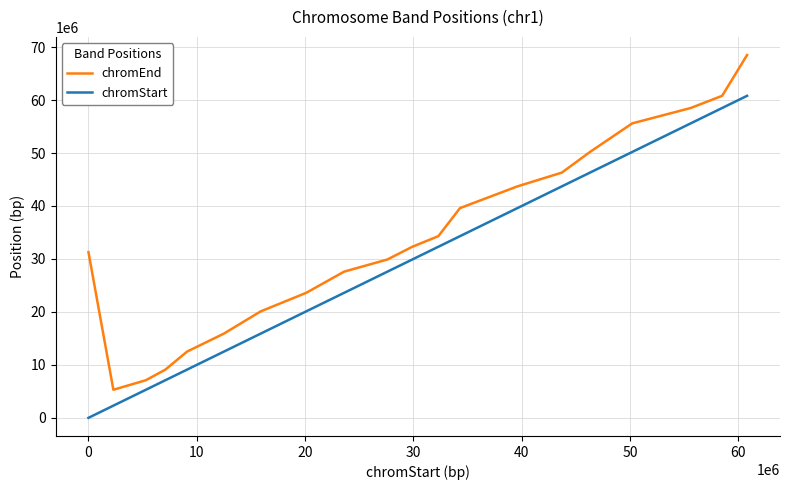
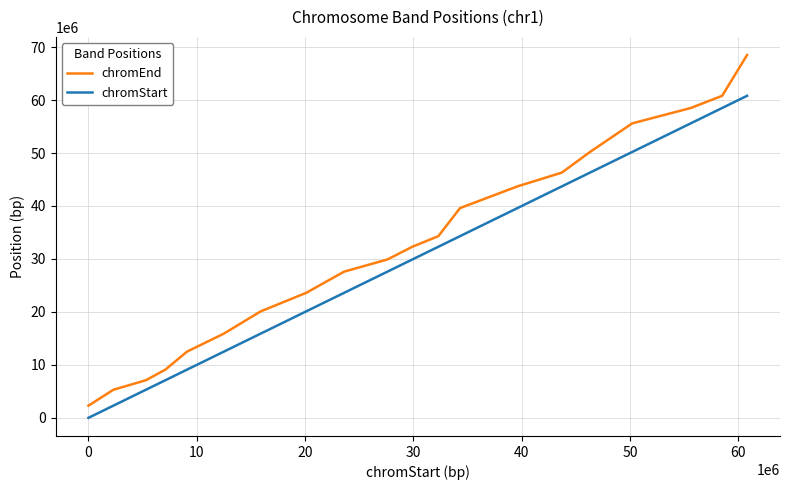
chromEnd, 0: 31000000 -> 2000000
